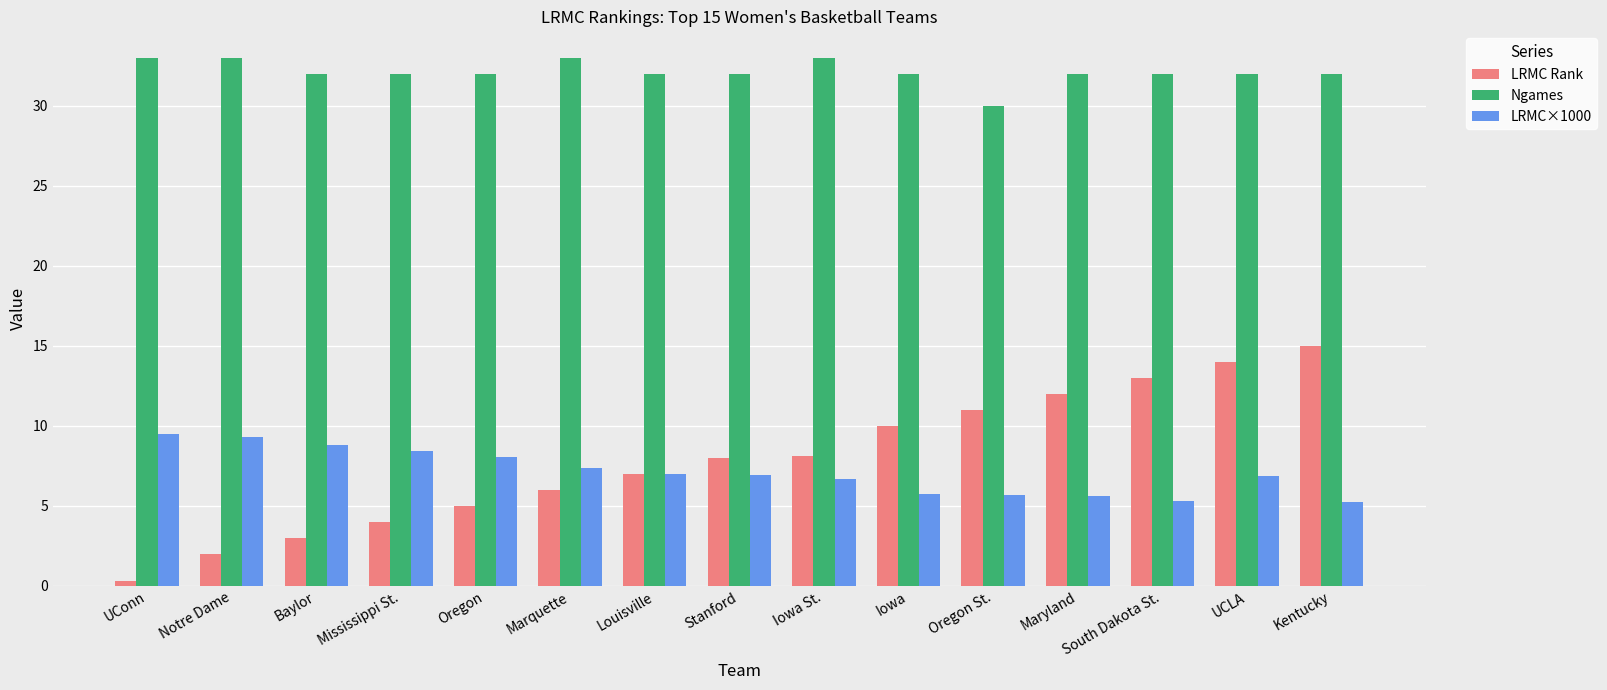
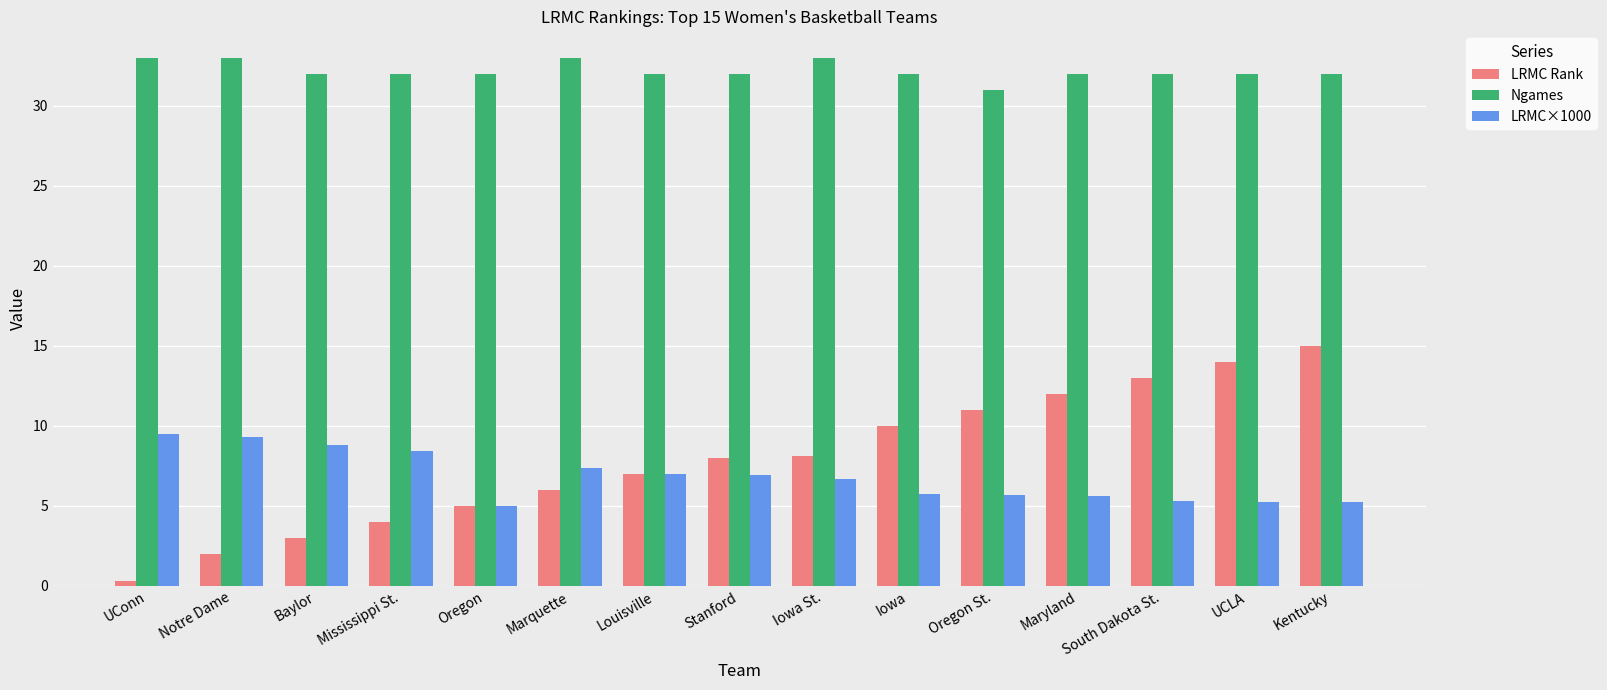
LRMC×1000, Oregon: 8.1 -> 5.0
Ngames, Oregon St.: 30 -> 31
LRMC×1000, UCLA: 6.9 -> 5.3
